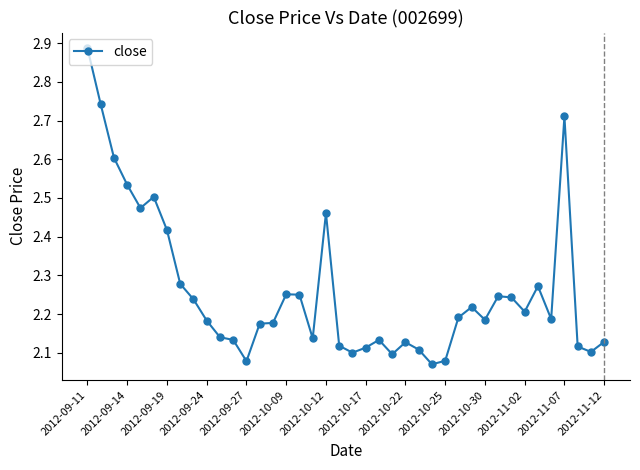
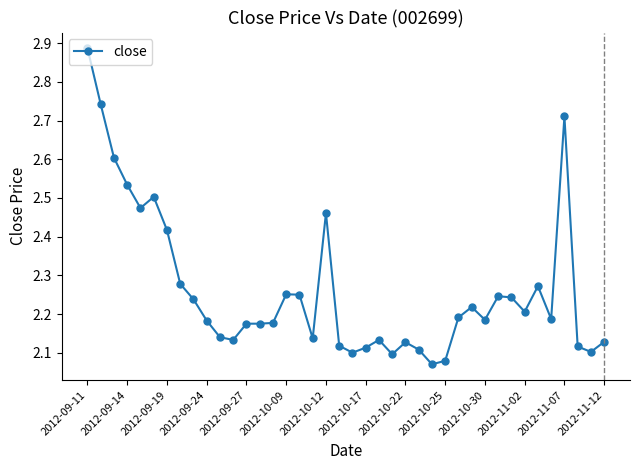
2012-09-27: 2.08 -> 2.18
